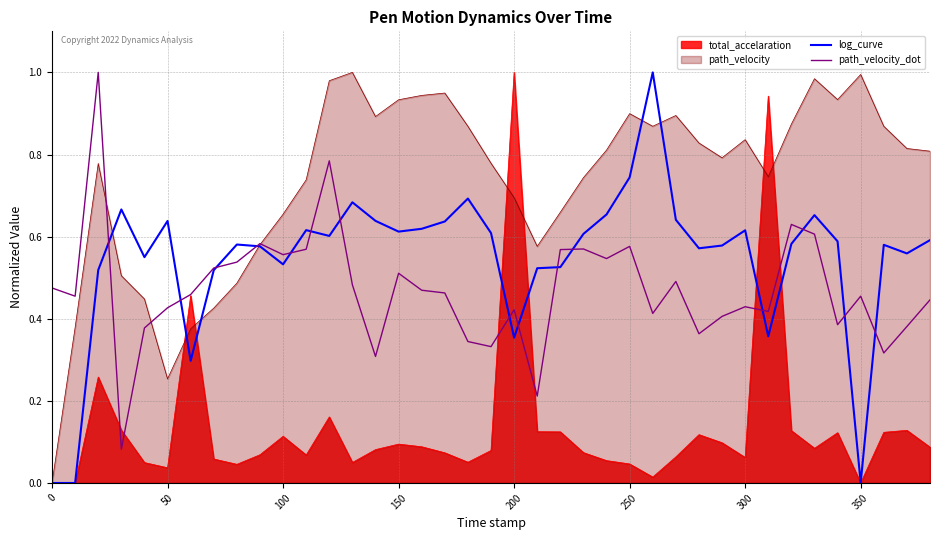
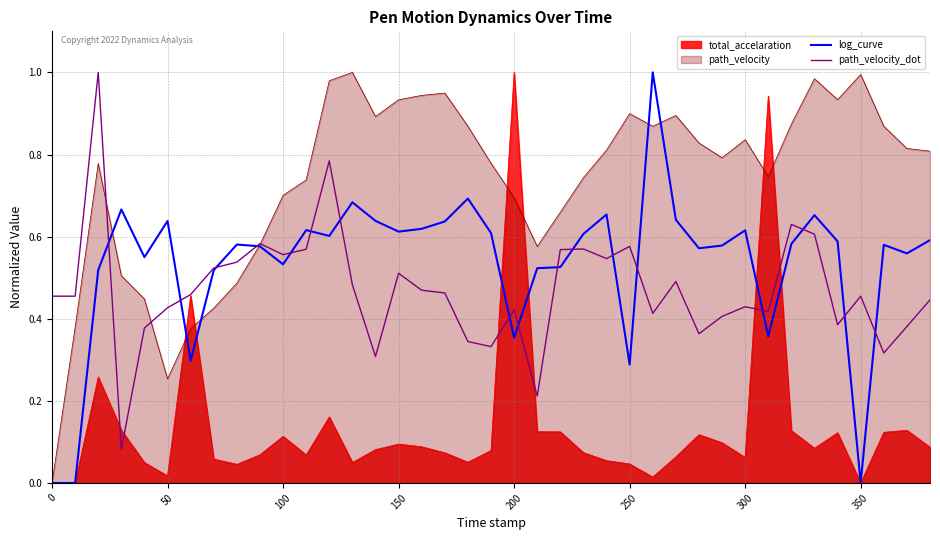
path_velocity_dot, 0: 0.47 -> 0.45
total_accelaration, 50: 0.04 -> 0.02
path_velocity, 100: 0.65 -> 0.70
log_curve, 250: 0.74 -> 0.29
